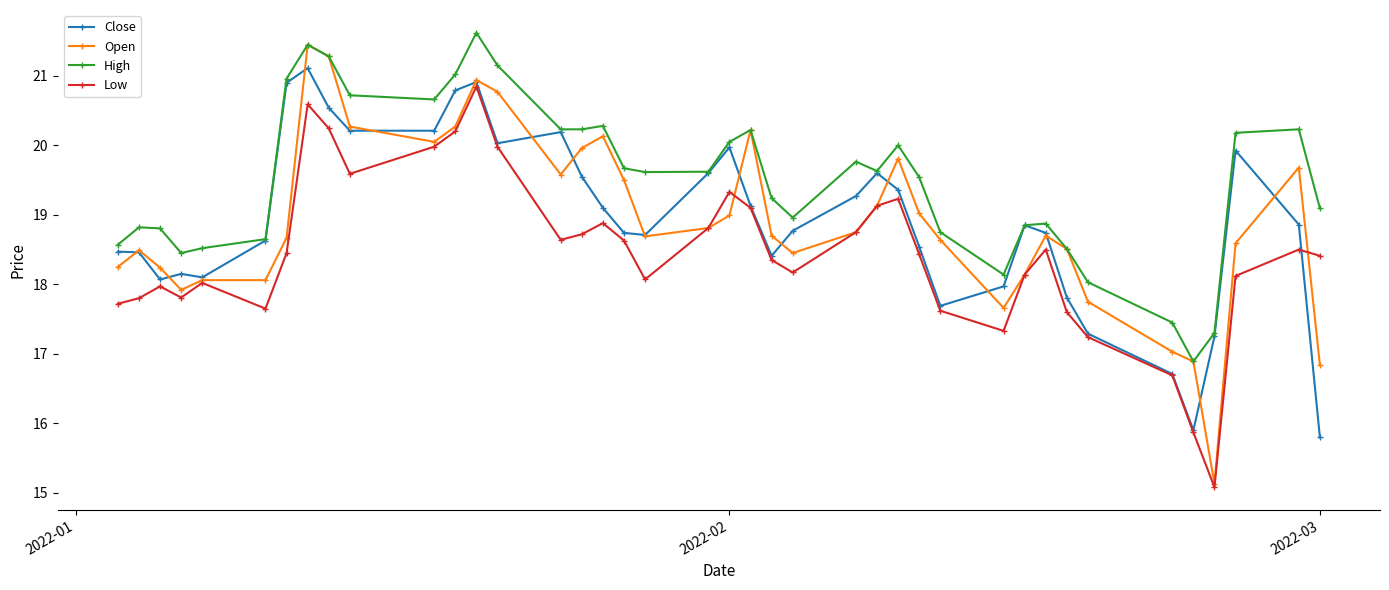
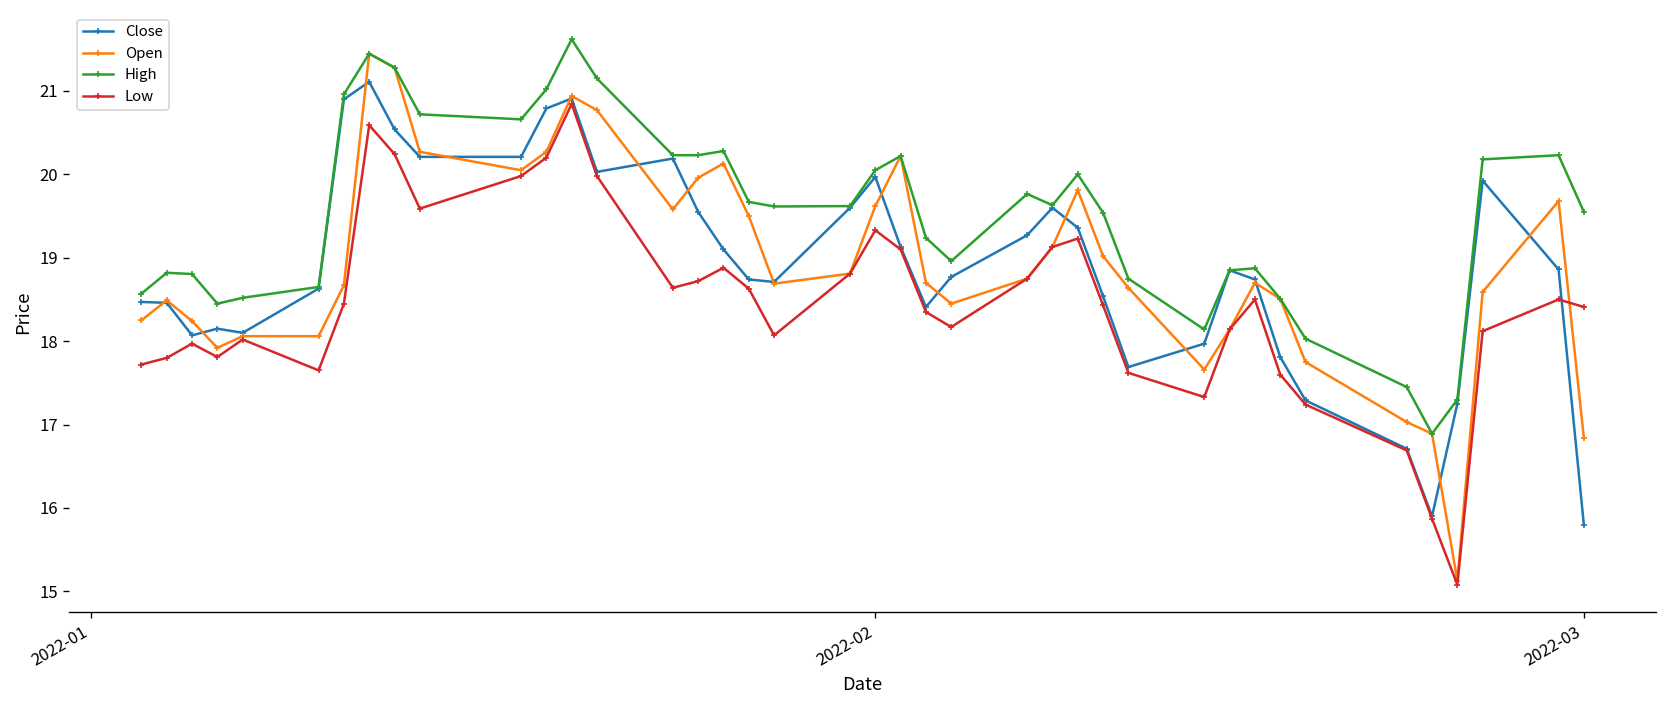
Open, 2022-02: 19.0 -> 19.6
High, 2022-03: 19.1 -> 19.5
